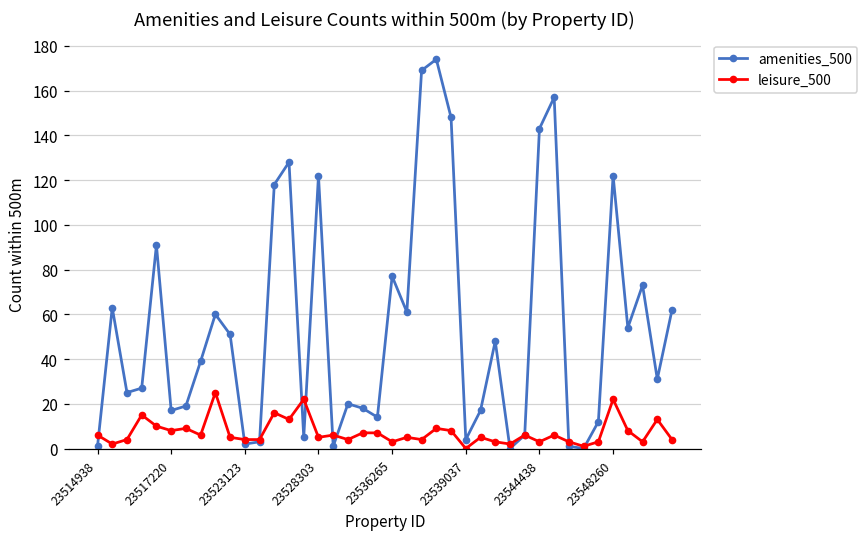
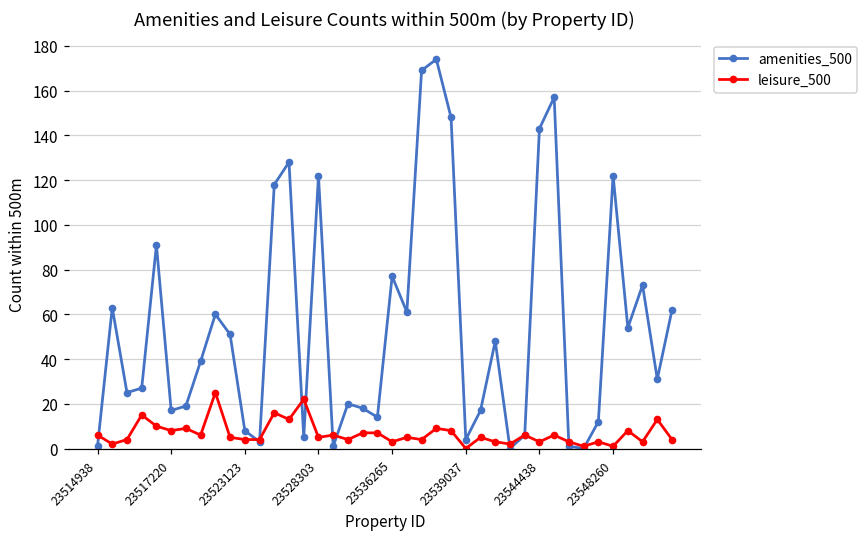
amenities_500, 23523123: 2 -> 8
leisure_500, 23548260: 22 -> 1
